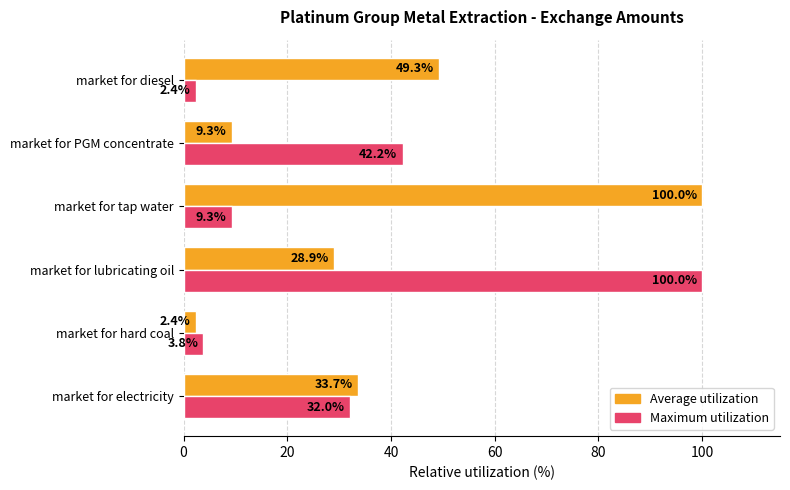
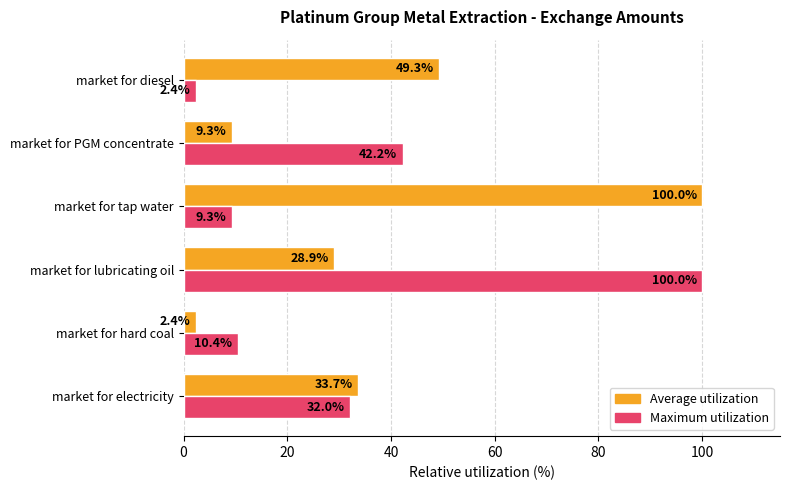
Maximum utilization, market for hard coal: 3.8% -> 10.4%
